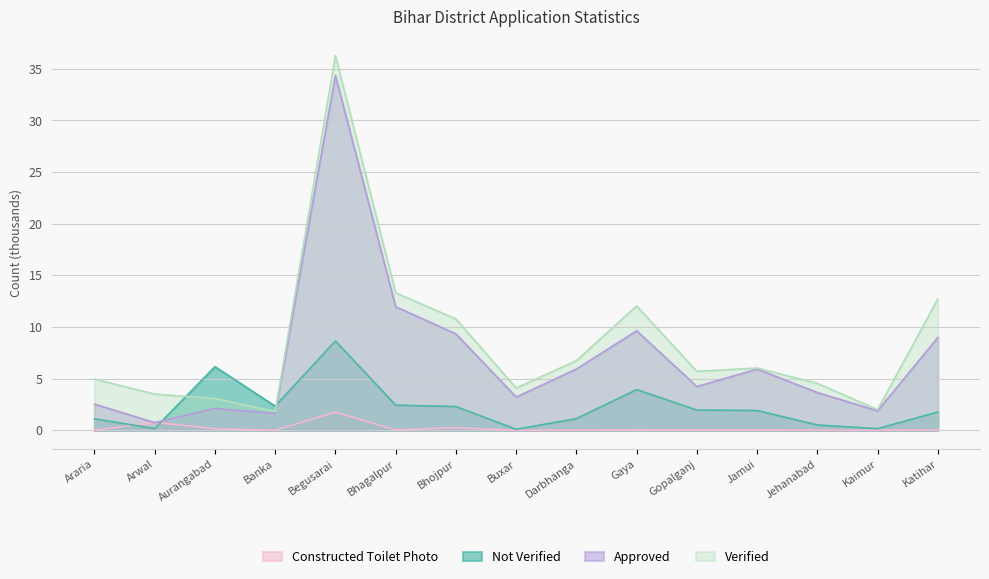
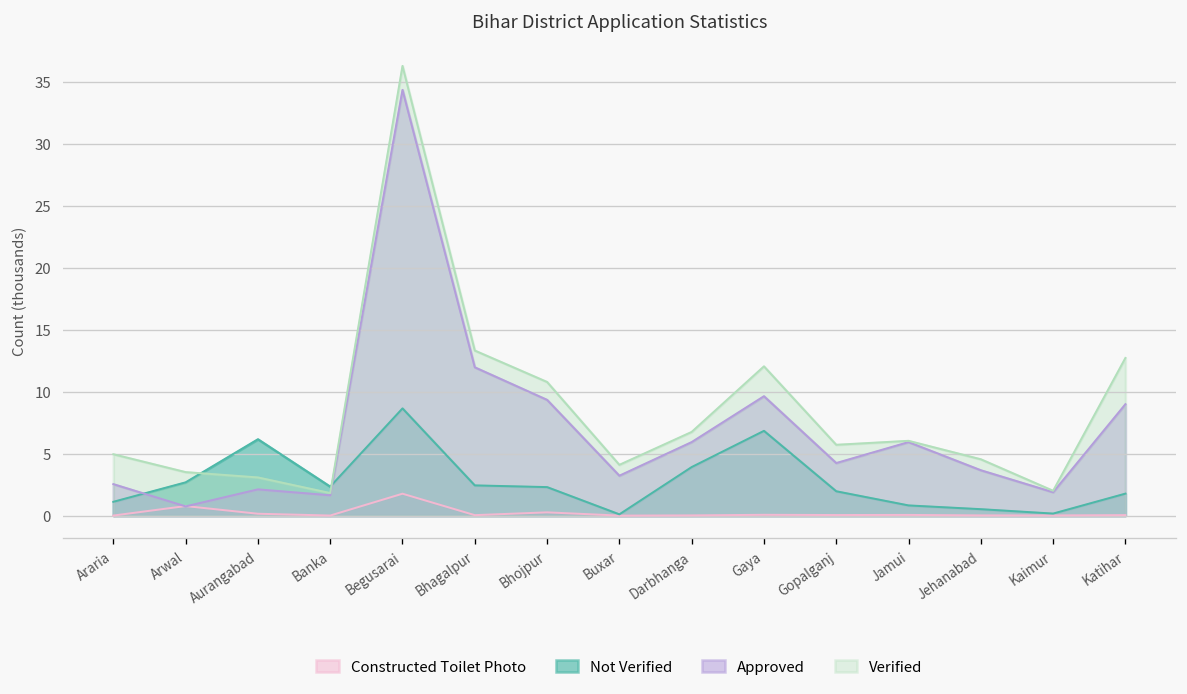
Not Verified, Arwal: 0.2 -> 2.7
Not Verified, Darbhanga: 1.1 -> 3.9
Not Verified, Gaya: 3.9 -> 6.8
Not Verified, Jamui: 1.9 -> 0.8
